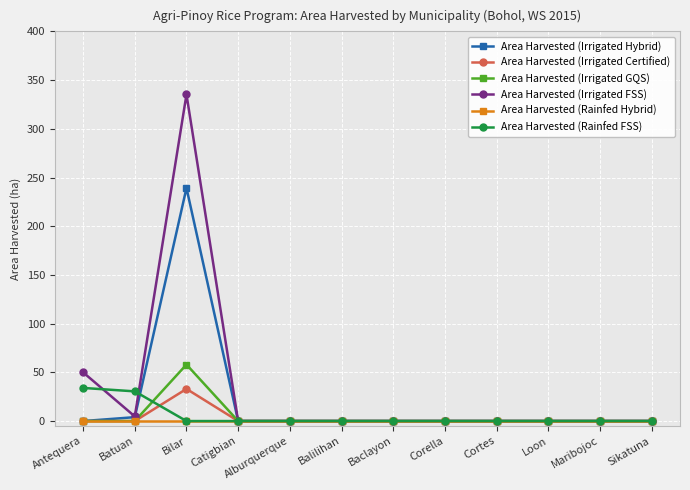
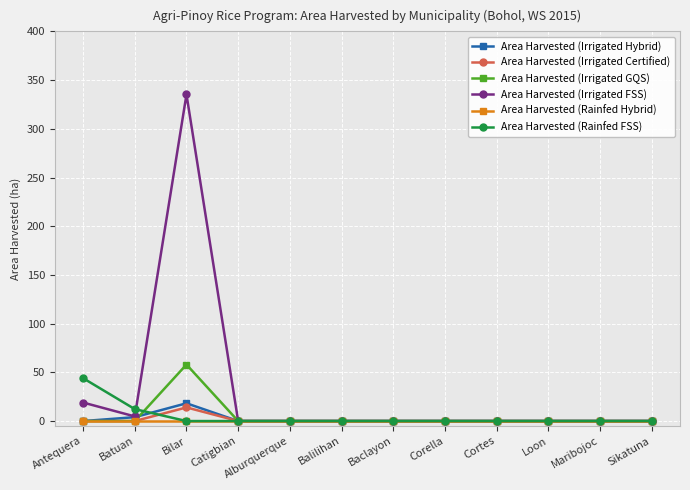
Area Harvested (Irrigated FSS), Antequera: 50 -> 20
Area Harvested (Rainfed FSS), Antequera: 30 -> 40
Area Harvested (Rainfed FSS), Batuan: 30 -> 10
Area Harvested (Irrigated Hybrid), Bilar: 240 -> 20
Area Harvested (Irrigated Certified), Bilar: 30 -> 10
